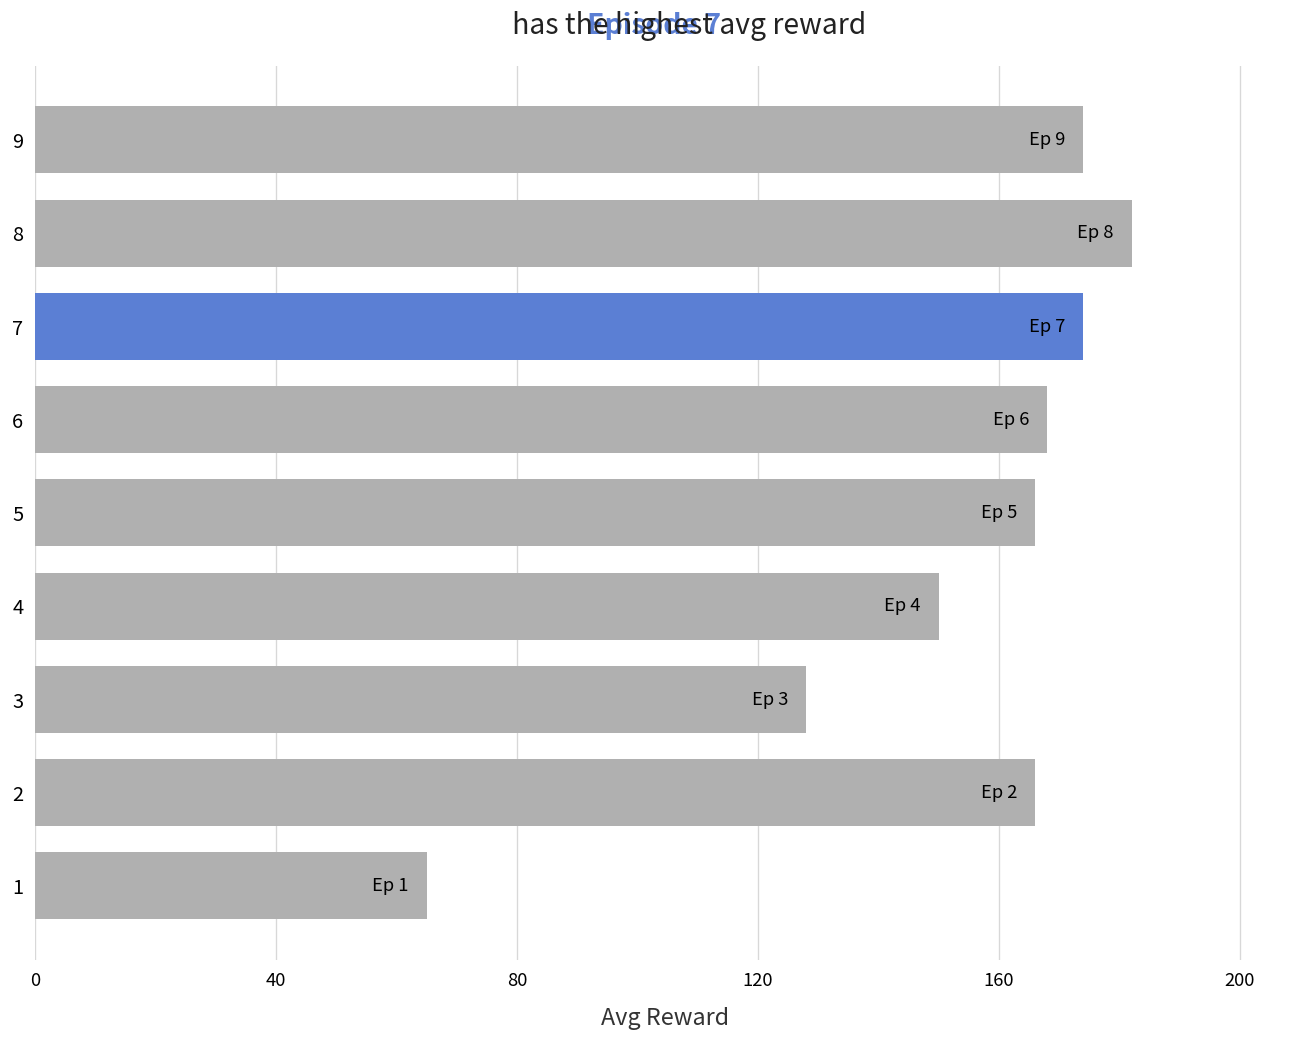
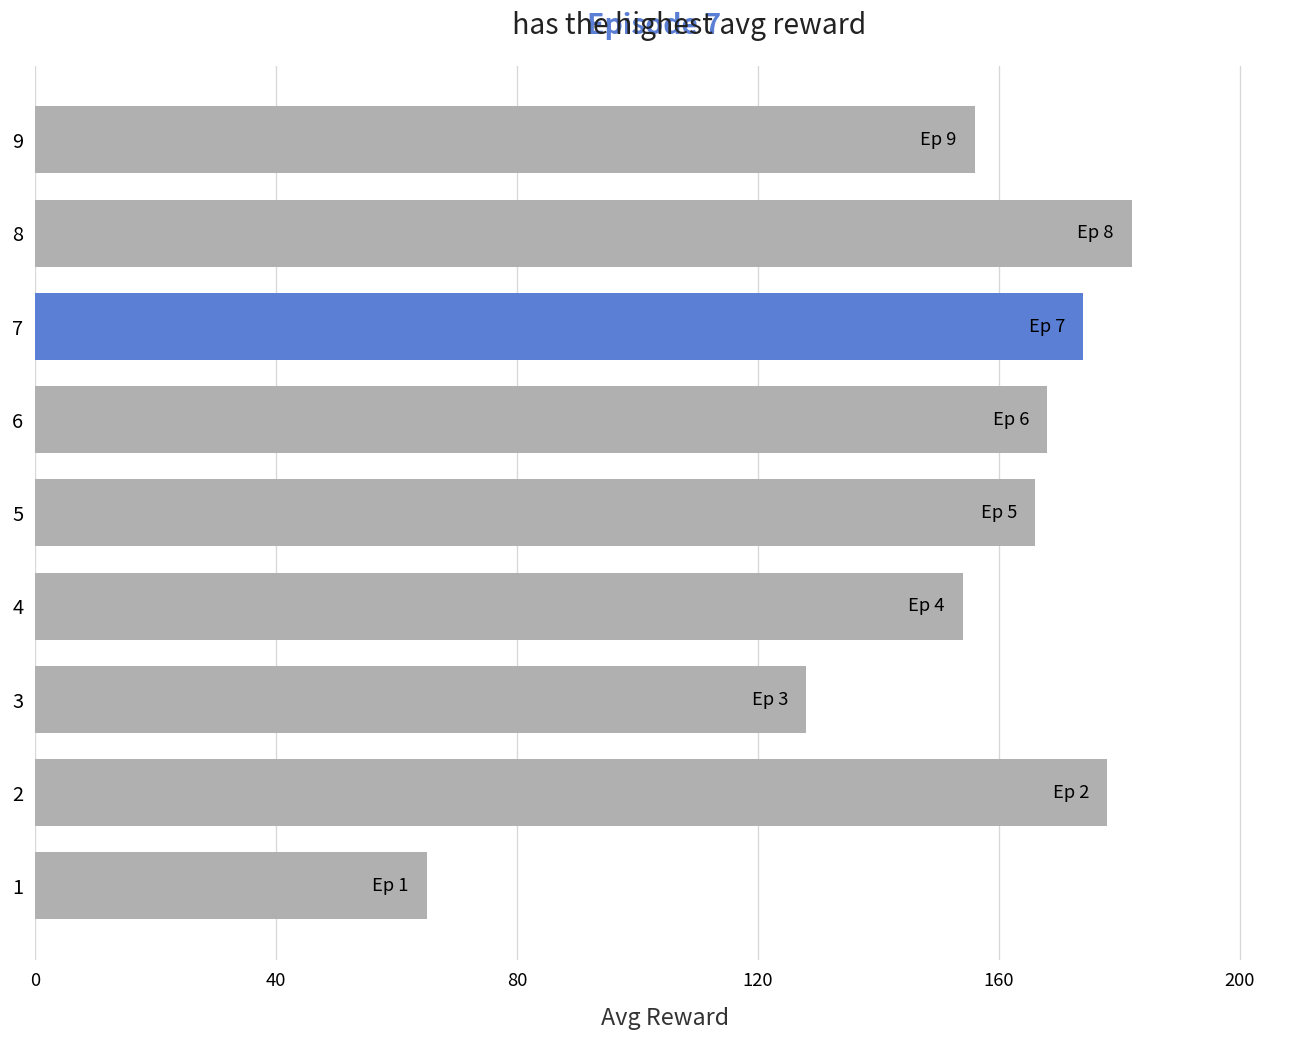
9: 174 -> 156
4: 150 -> 154
2: 166 -> 178
